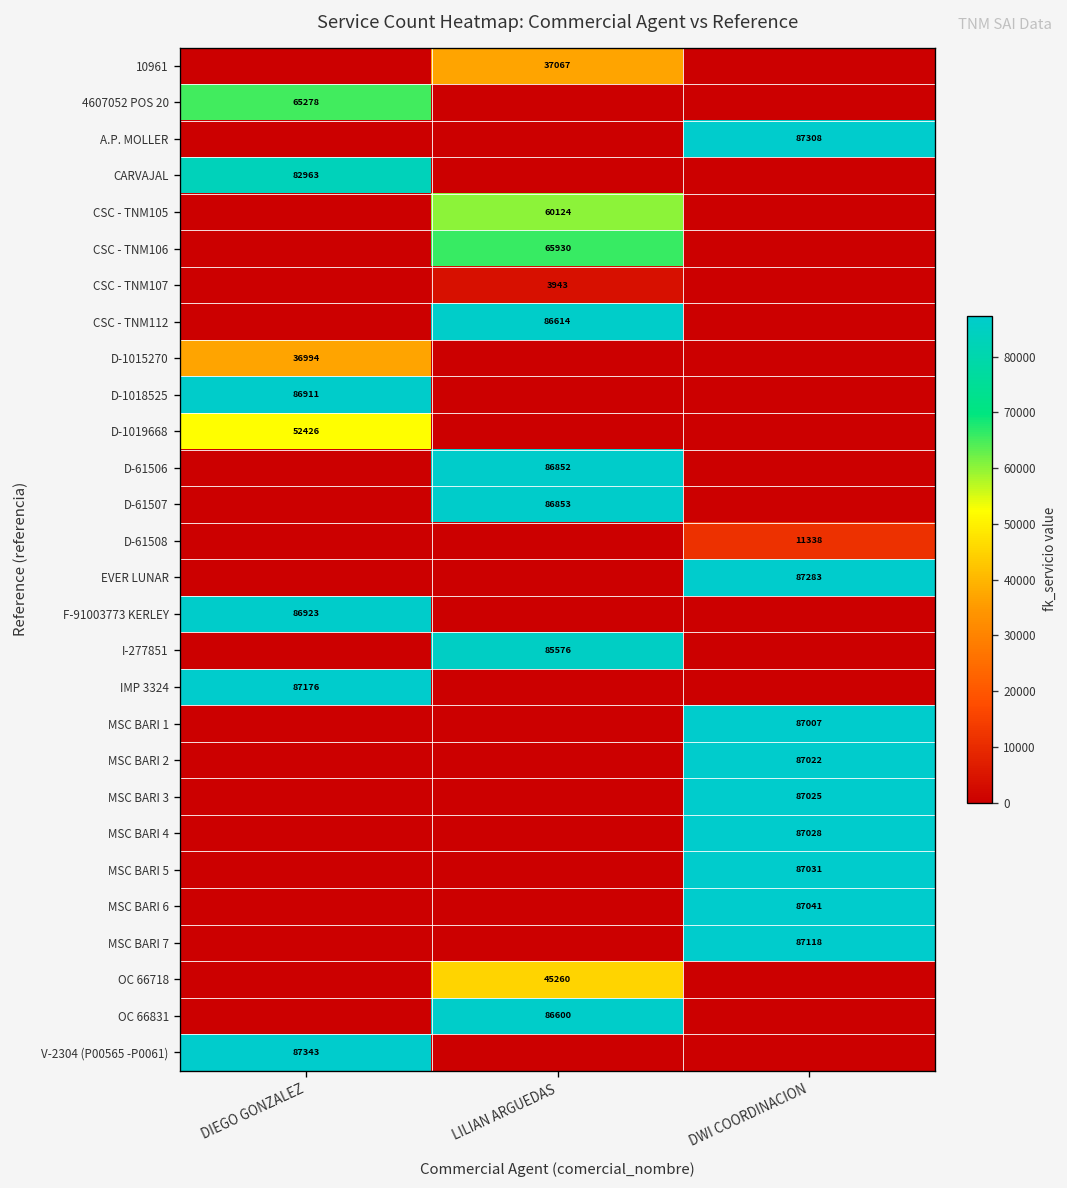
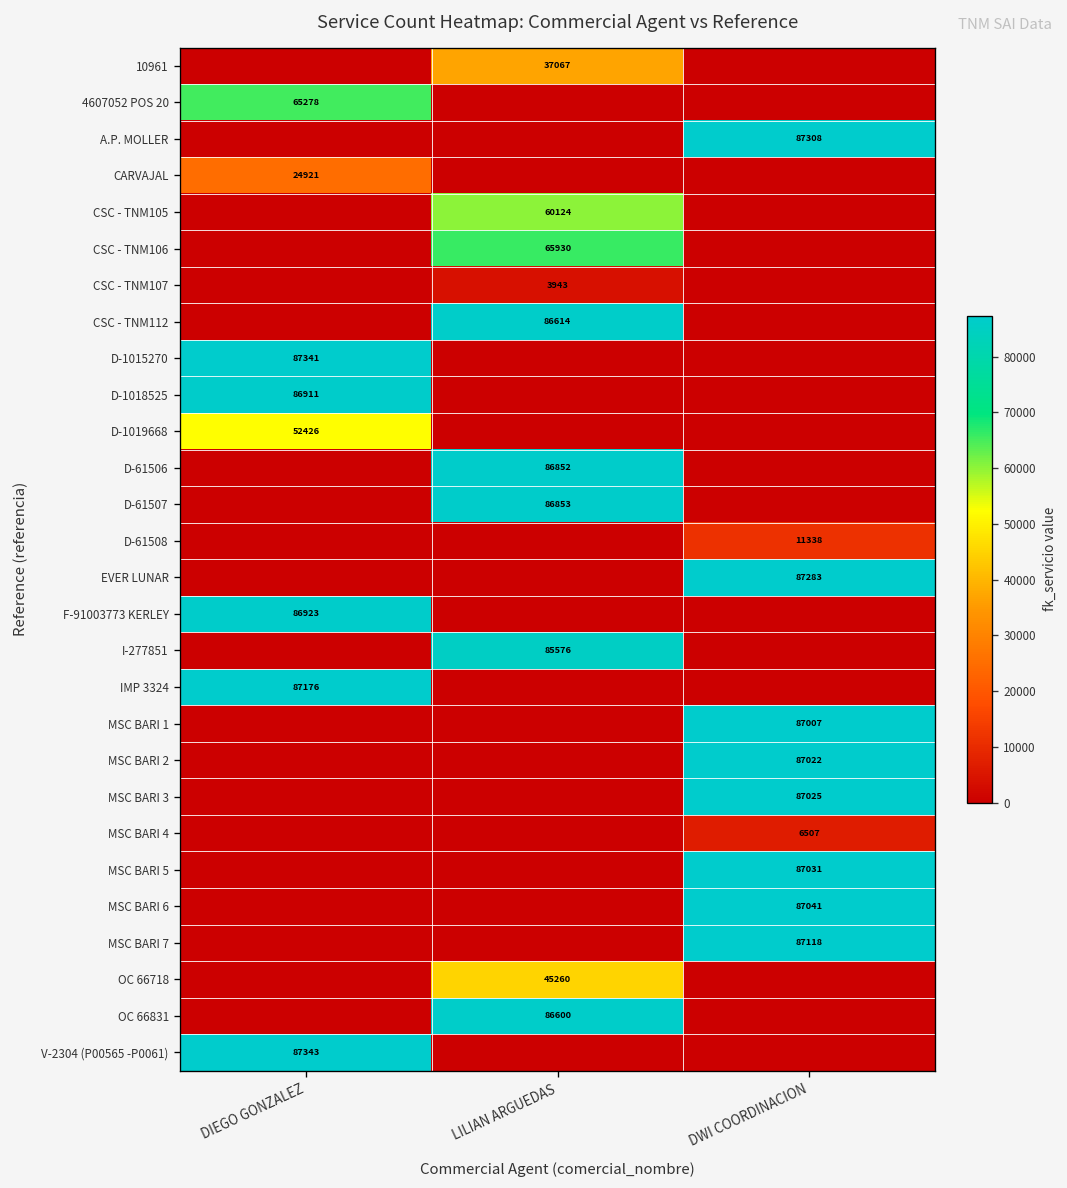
CARVAJAL, DIEGO GONZALEZ: 82963 -> 24921
D-1015270, DIEGO GONZALEZ: 36994 -> 87341
MSC BARI 4, DWI COORDINACION: 87028 -> 6507
